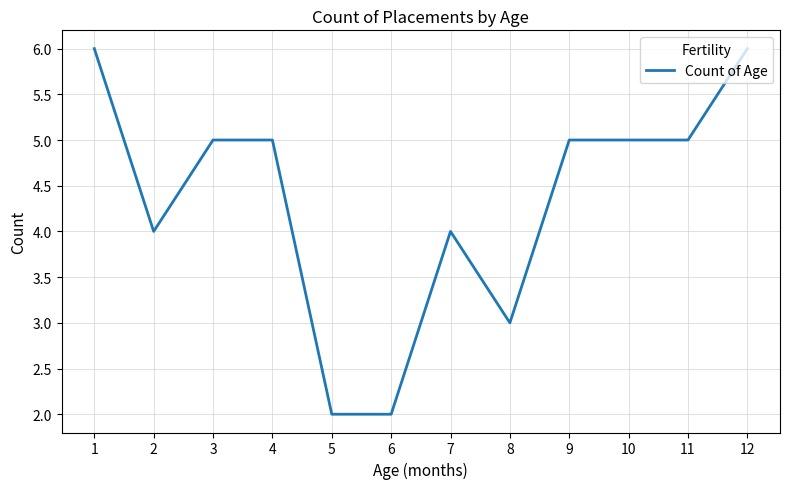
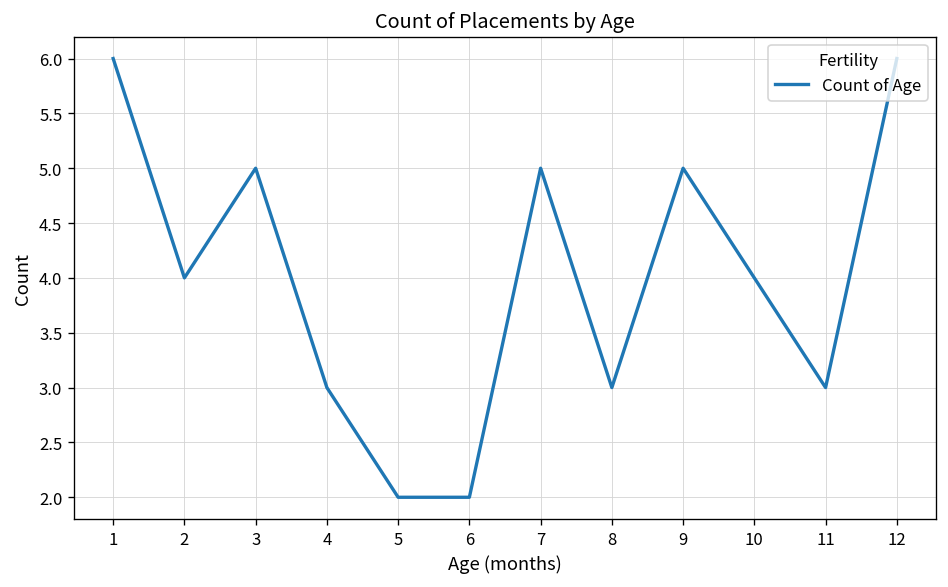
4: 5 -> 3
7: 4 -> 5
10: 5 -> 4
11: 5 -> 3
